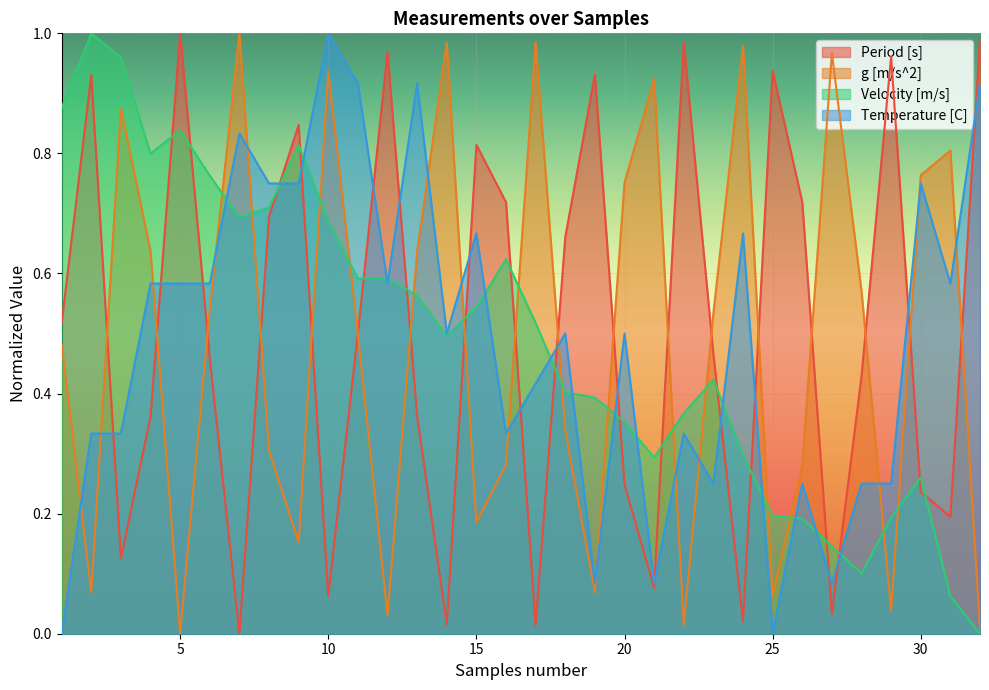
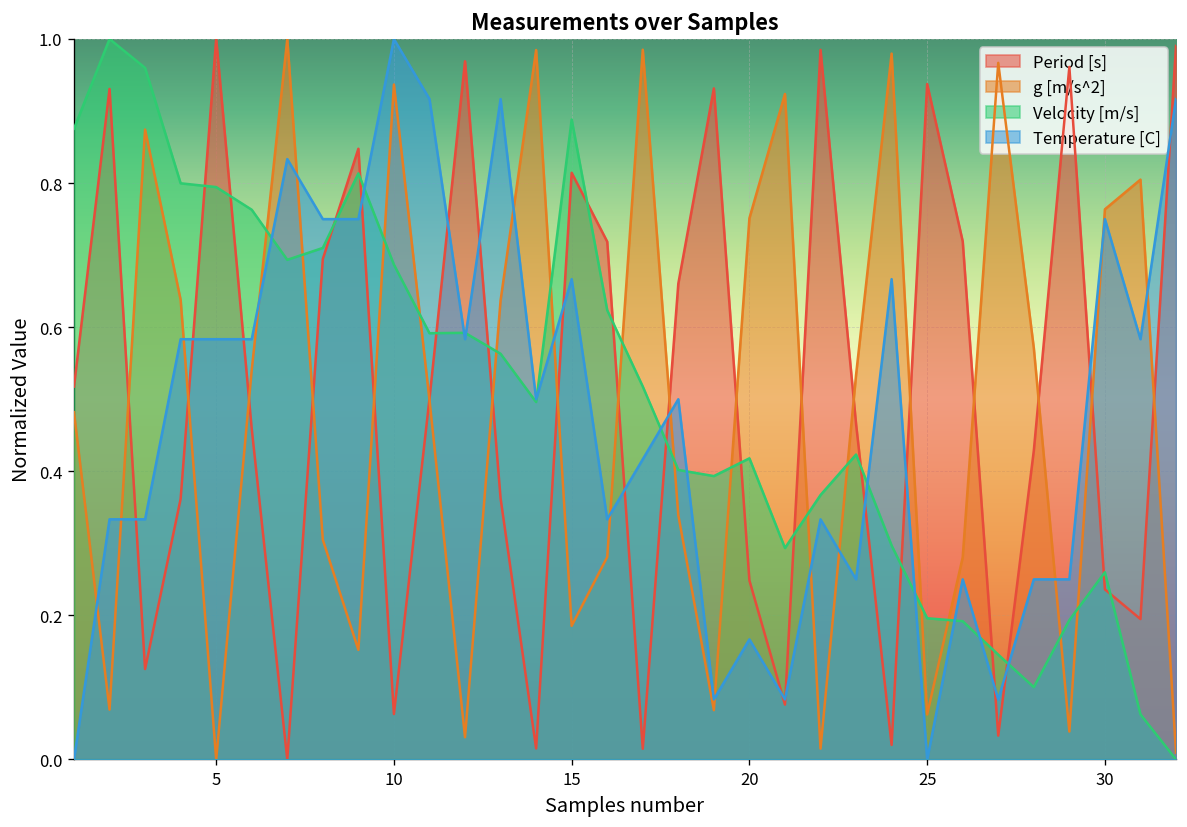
Velocity [m/s], 5: 0.84 -> 0.79
Velocity [m/s], 15: 0.54 -> 0.89
Velocity [m/s], 20: 0.35 -> 0.42
Temperature [C], 20: 0.50 -> 0.17
